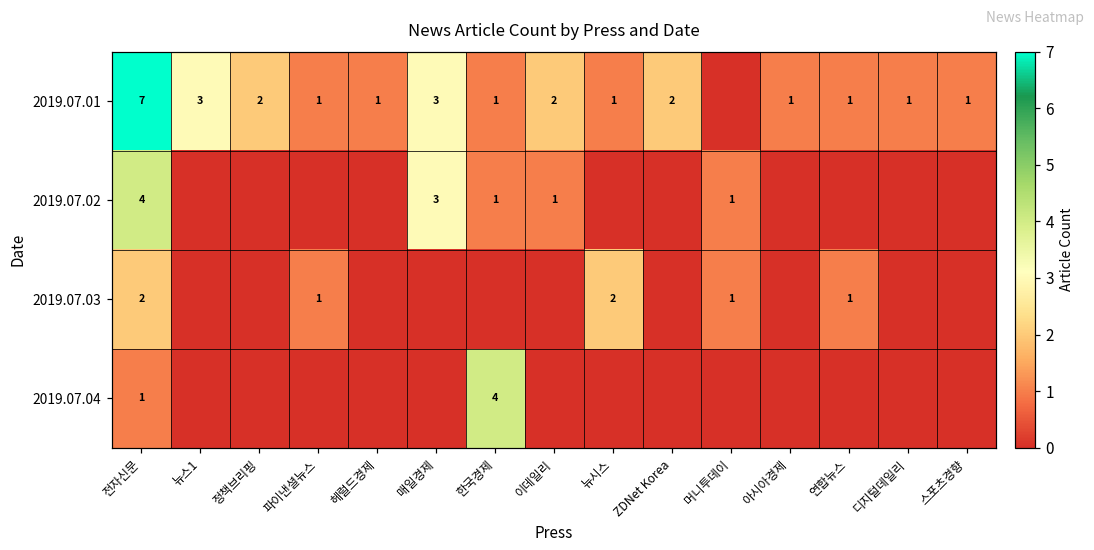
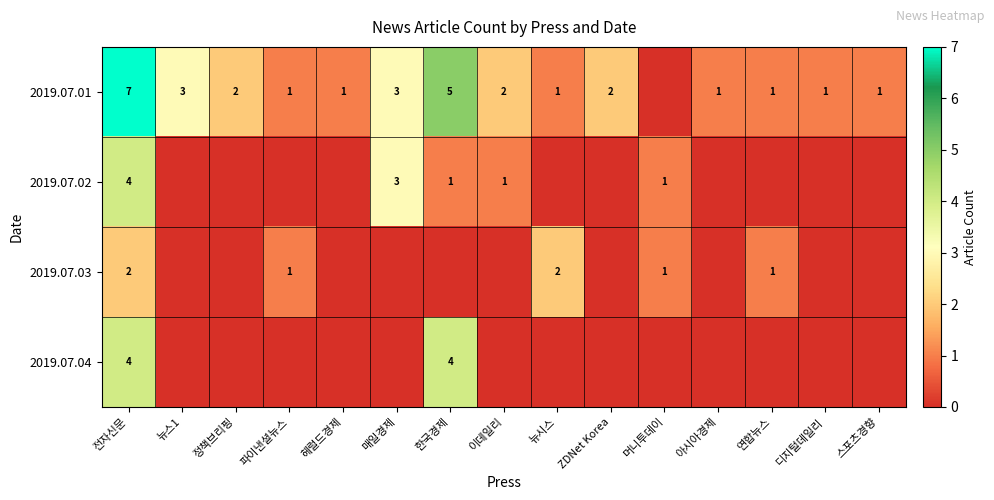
2019.07.01, 한국경제: 1 -> 5
2019.07.04, 전자신문: 1 -> 4
